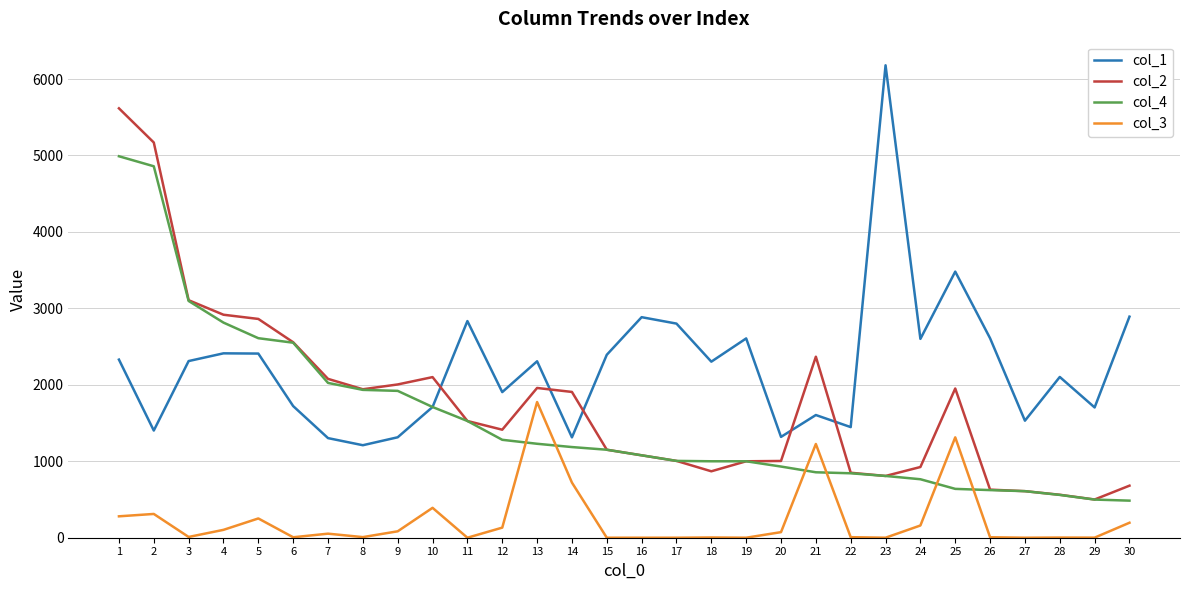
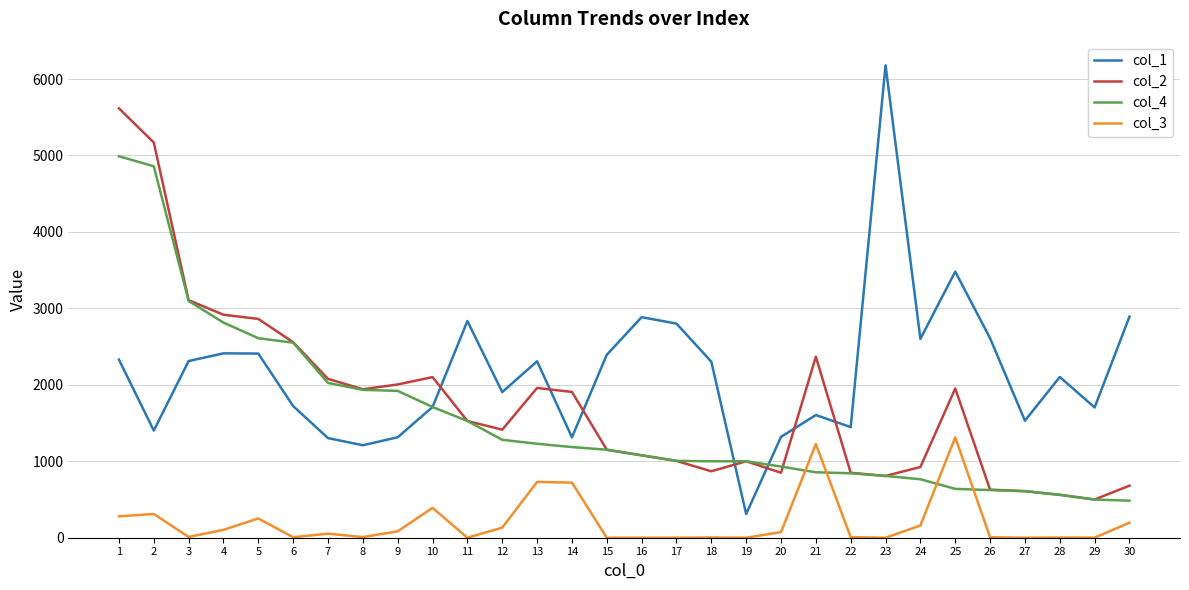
col_3, 13: 1800 -> 700
col_1, 19: 2600 -> 300
col_2, 20: 1000 -> 900
